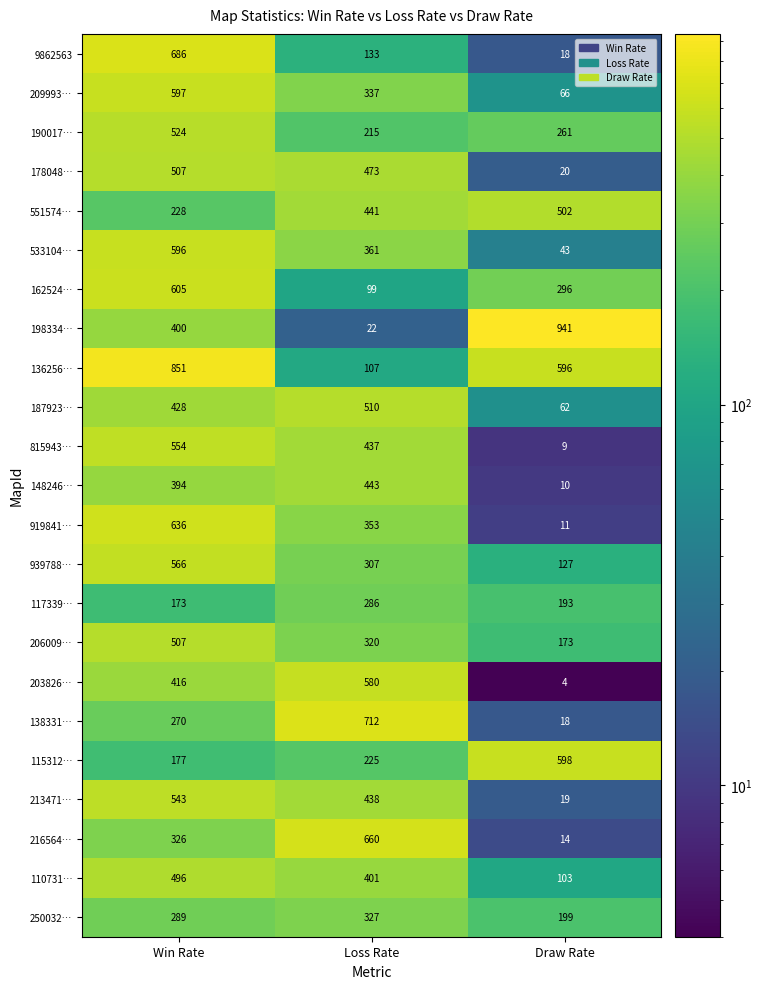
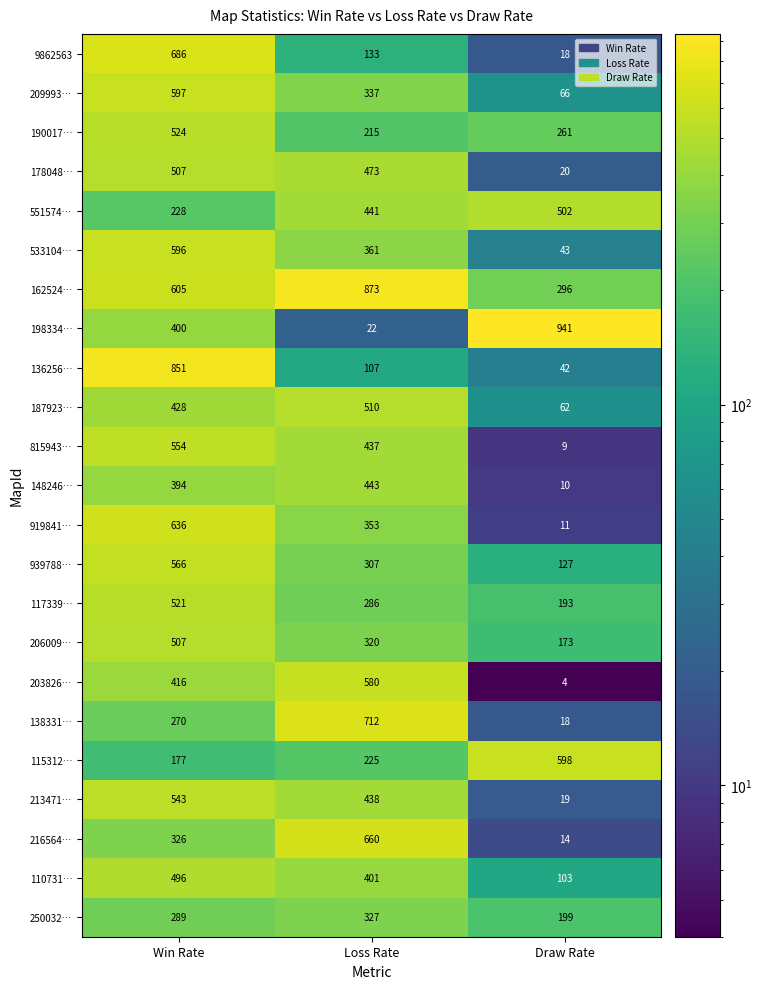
162524…, Loss Rate: 99 -> 873
136256…, Draw Rate: 596 -> 42
117339…, Win Rate: 173 -> 521
